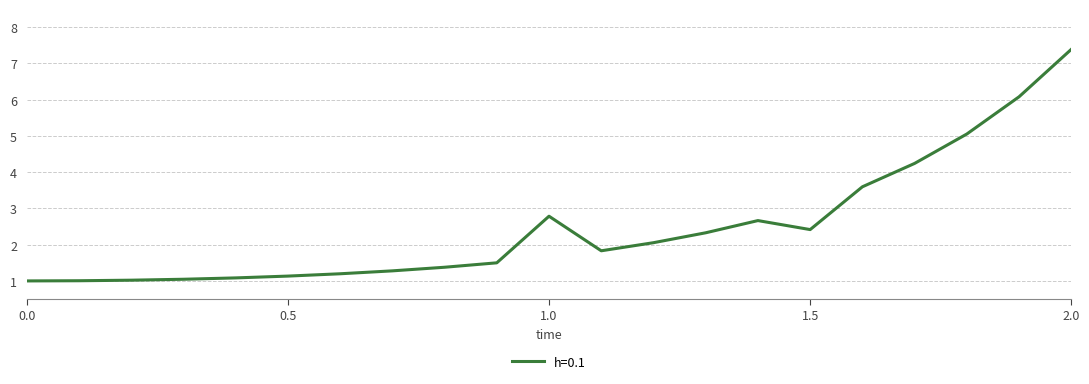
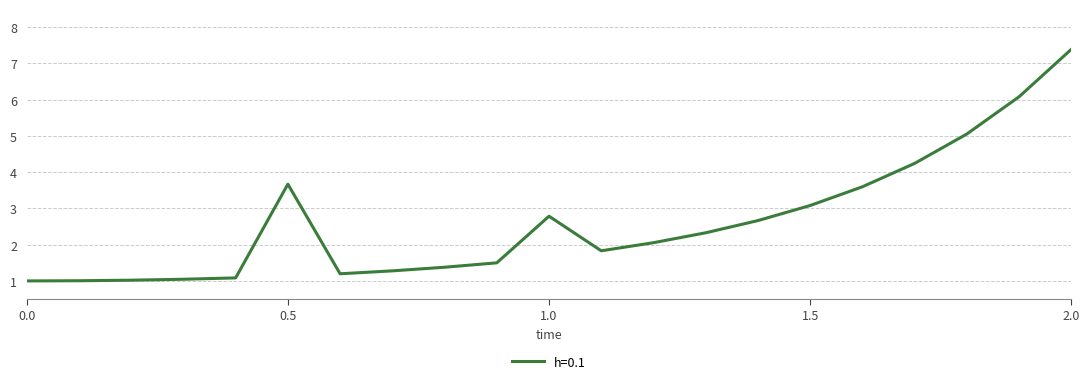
0.5: 1.1 -> 3.7
1.5: 2.4 -> 3.1
